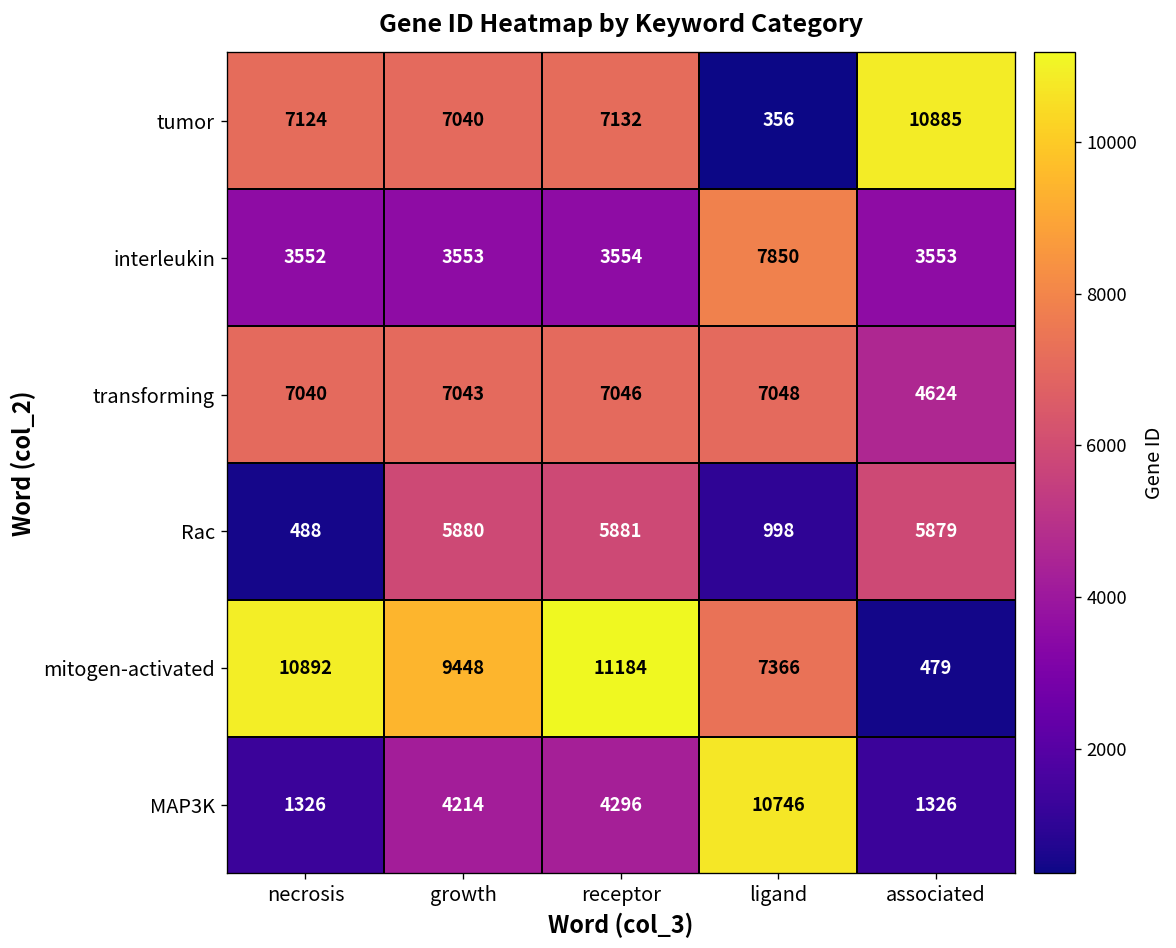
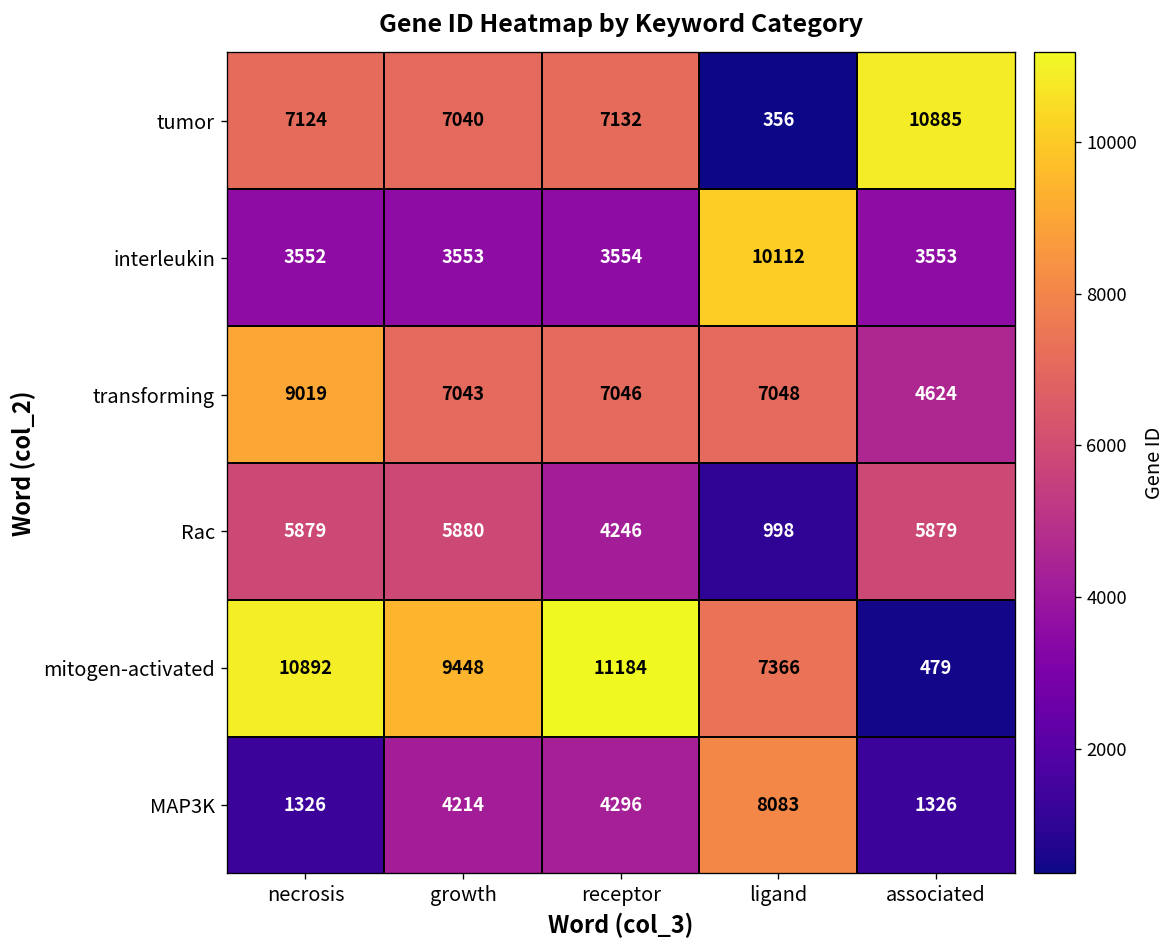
interleukin, ligand: 7850 -> 10112
transforming, necrosis: 7040 -> 9019
Rac, necrosis: 488 -> 5879
Rac, receptor: 5881 -> 4246
MAP3K, ligand: 10746 -> 8083
